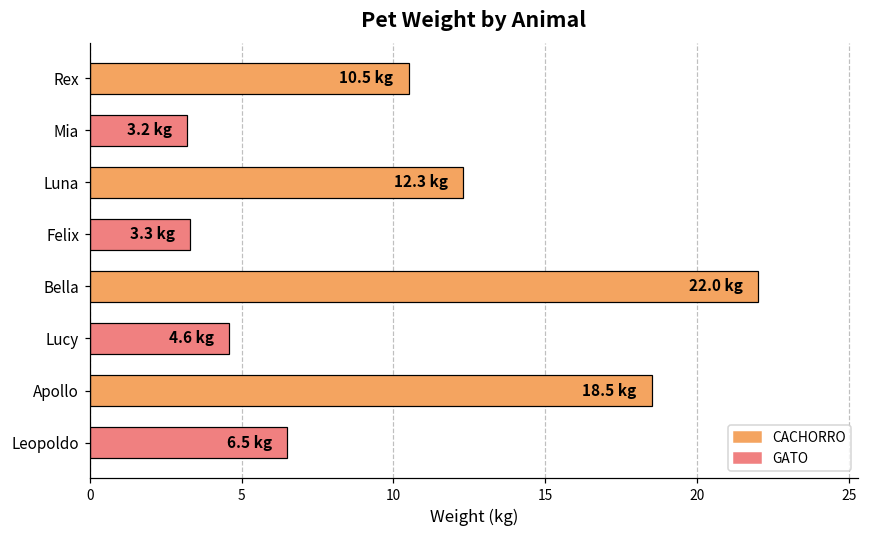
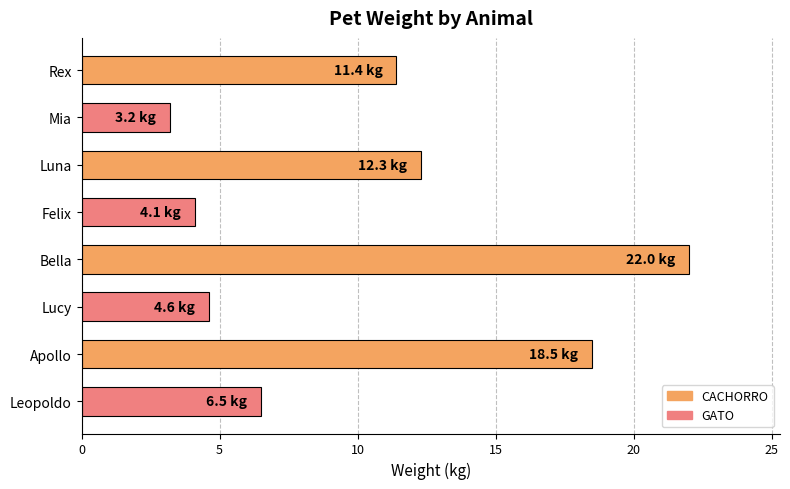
Rex: 10.5 -> 11.4
Felix: 3.3 -> 4.1
